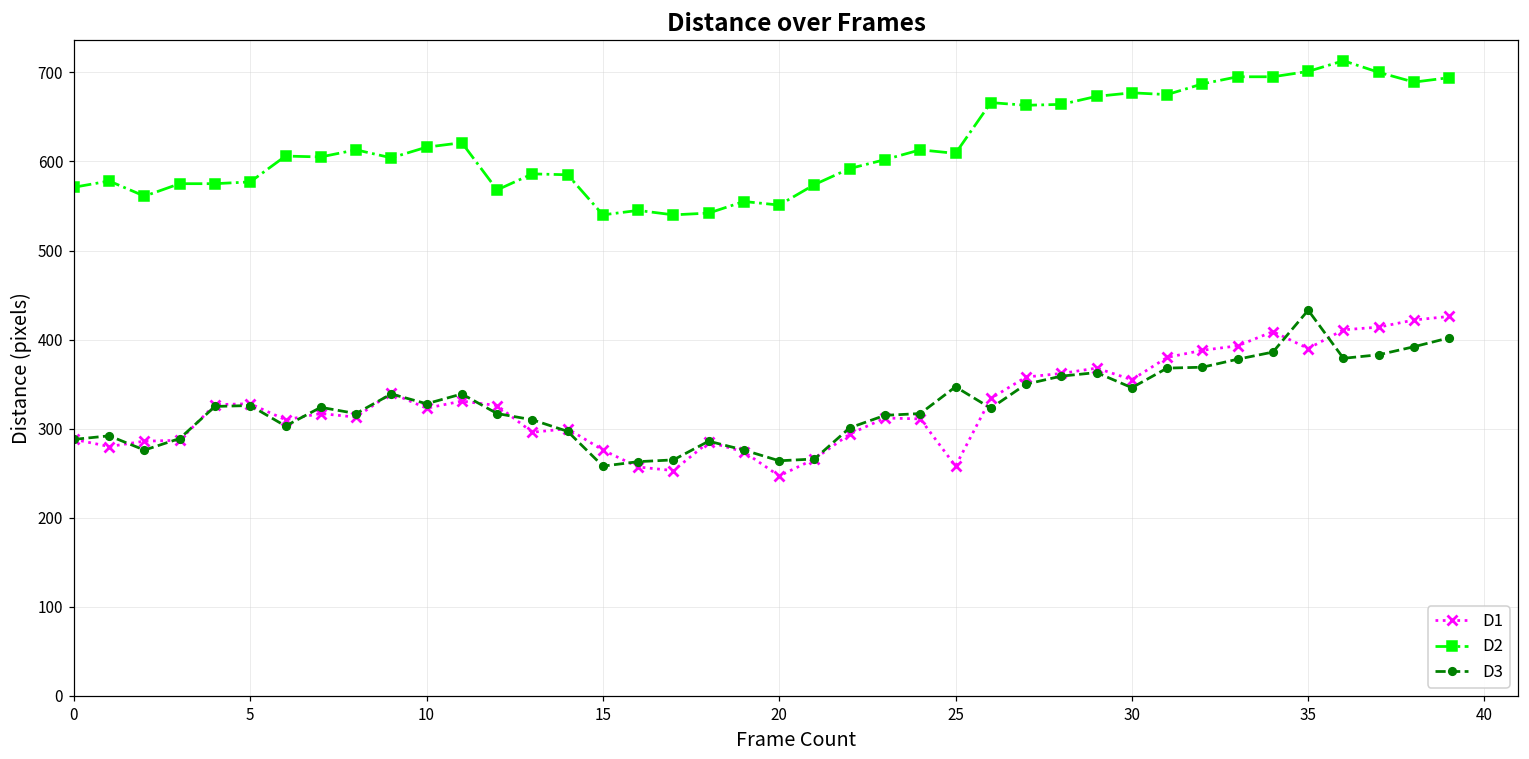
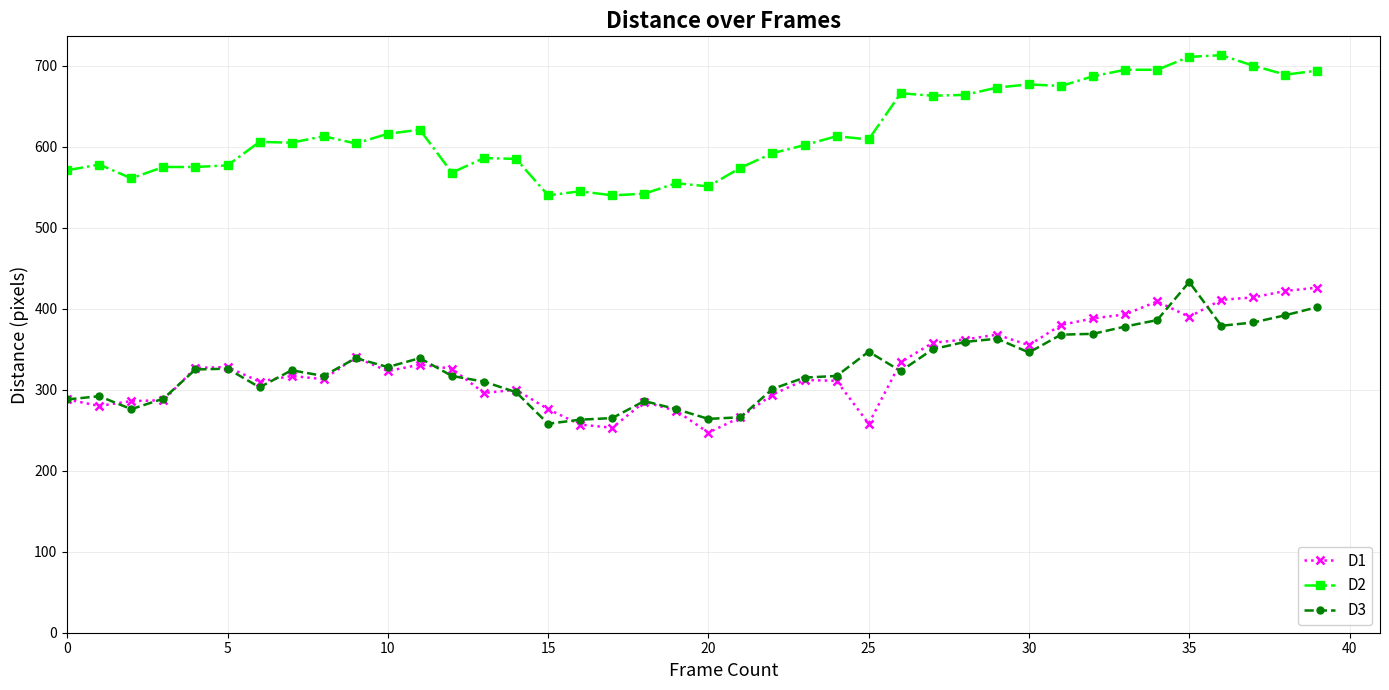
D2, 35: 700 -> 710
